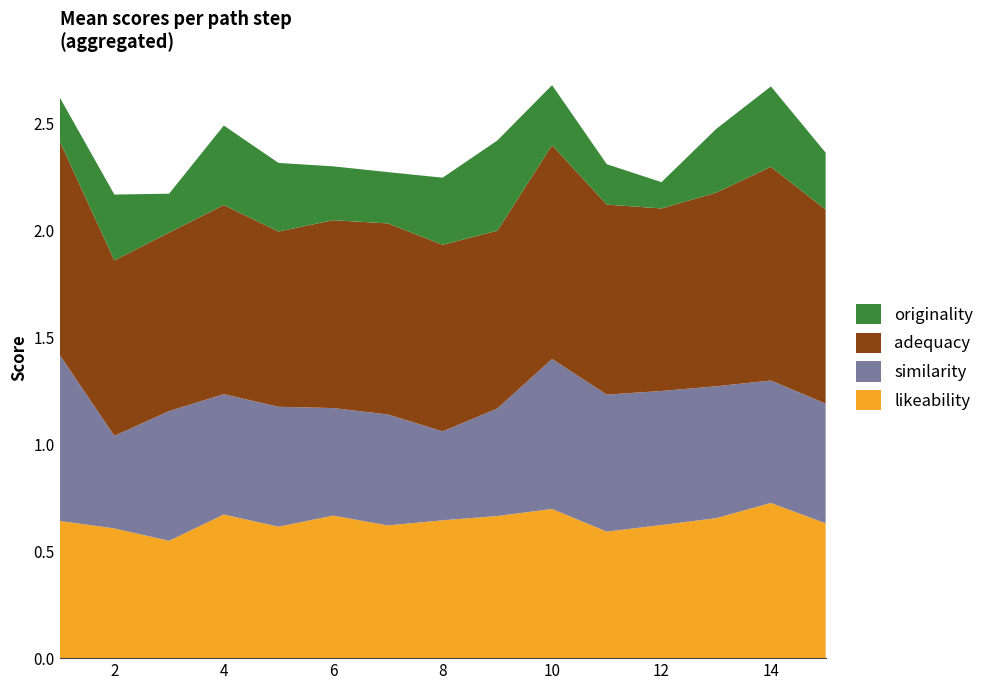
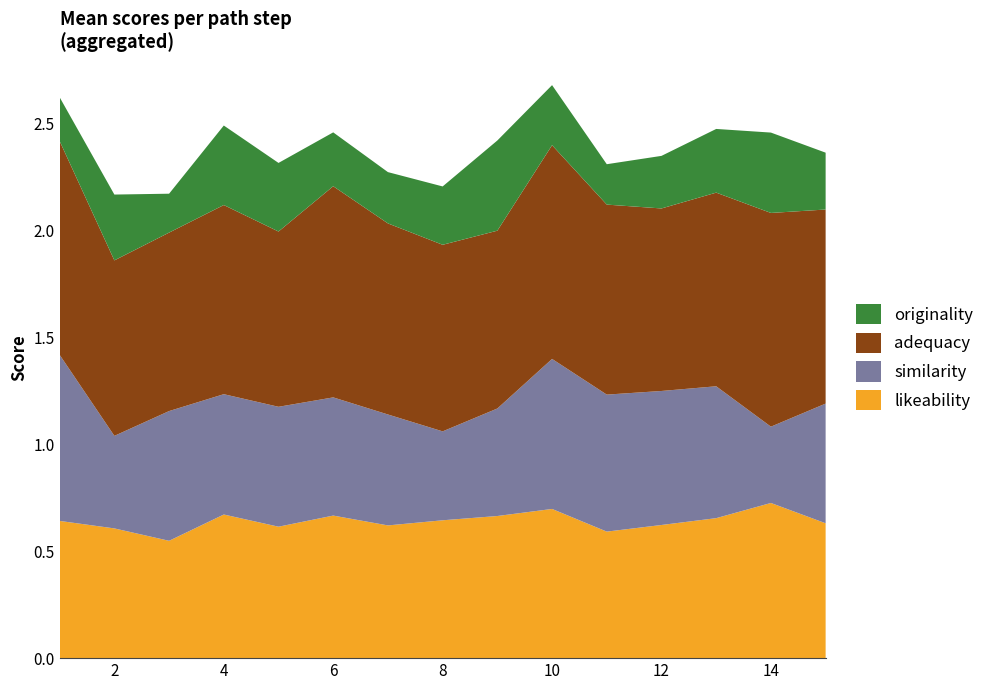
similarity, 6: 0.50 -> 0.55
adequacy, 6: 0.88 -> 0.99
originality, 8: 0.31 -> 0.27
originality, 12: 0.12 -> 0.25
similarity, 14: 0.57 -> 0.36
